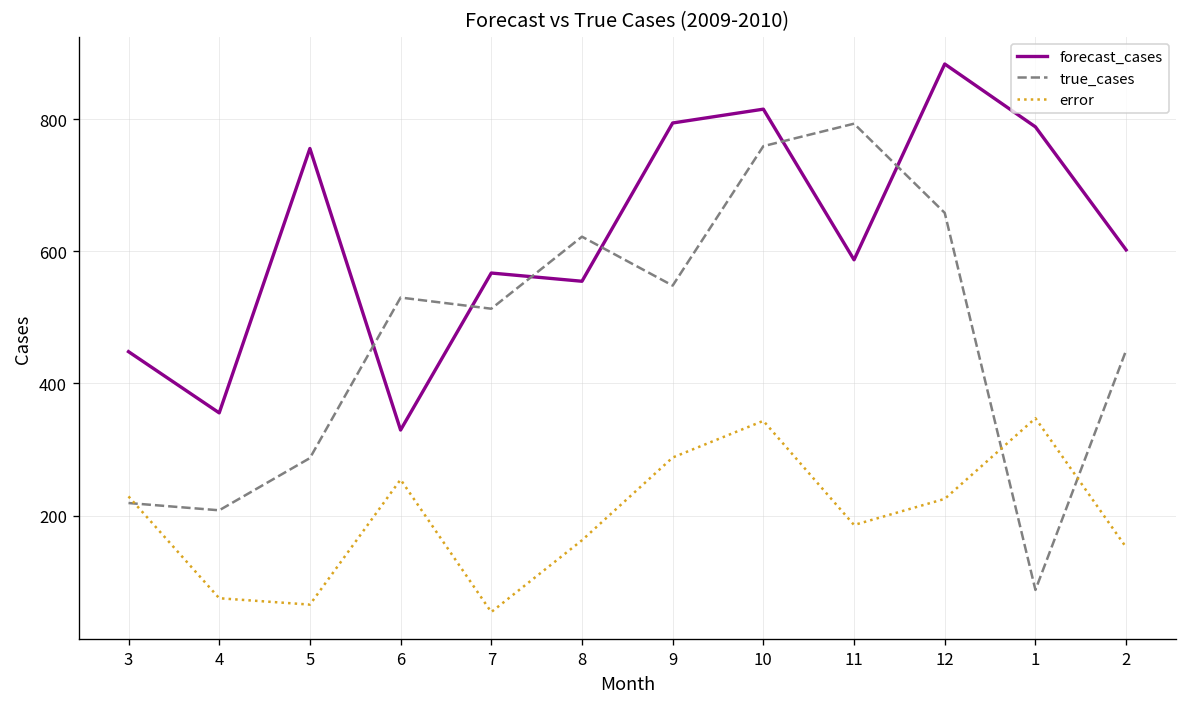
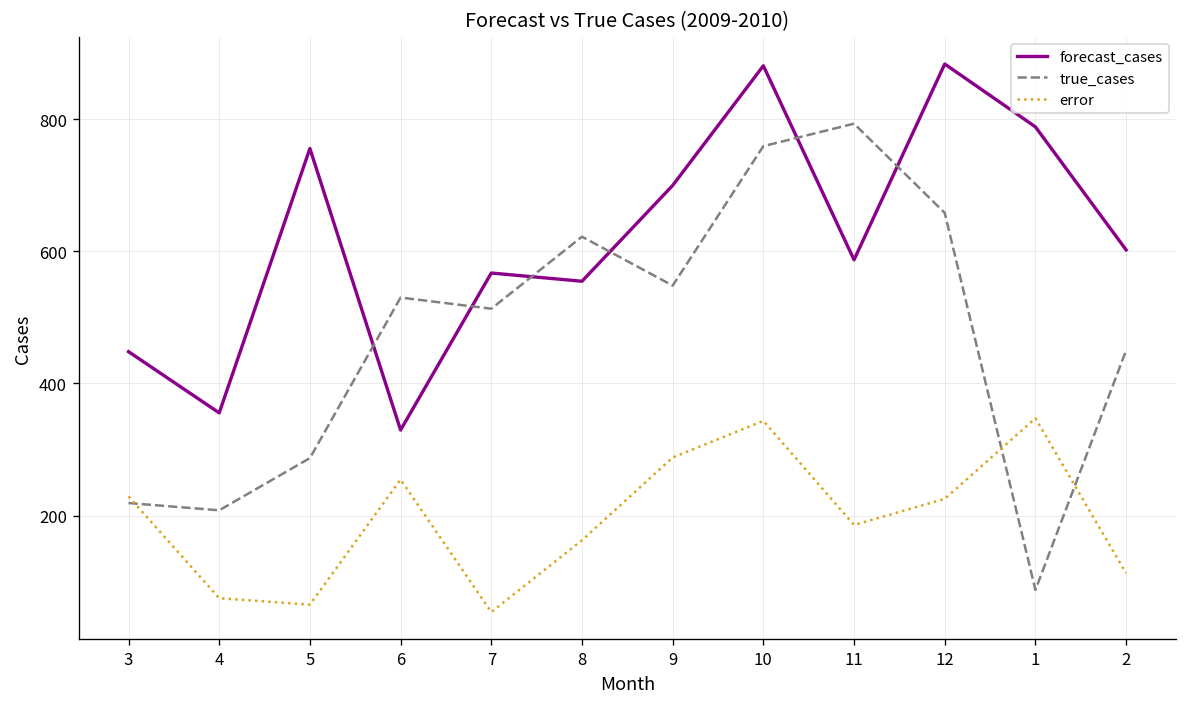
forecast_cases, 9: 790 -> 700
forecast_cases, 10: 810 -> 880
error, 2: 150 -> 110
